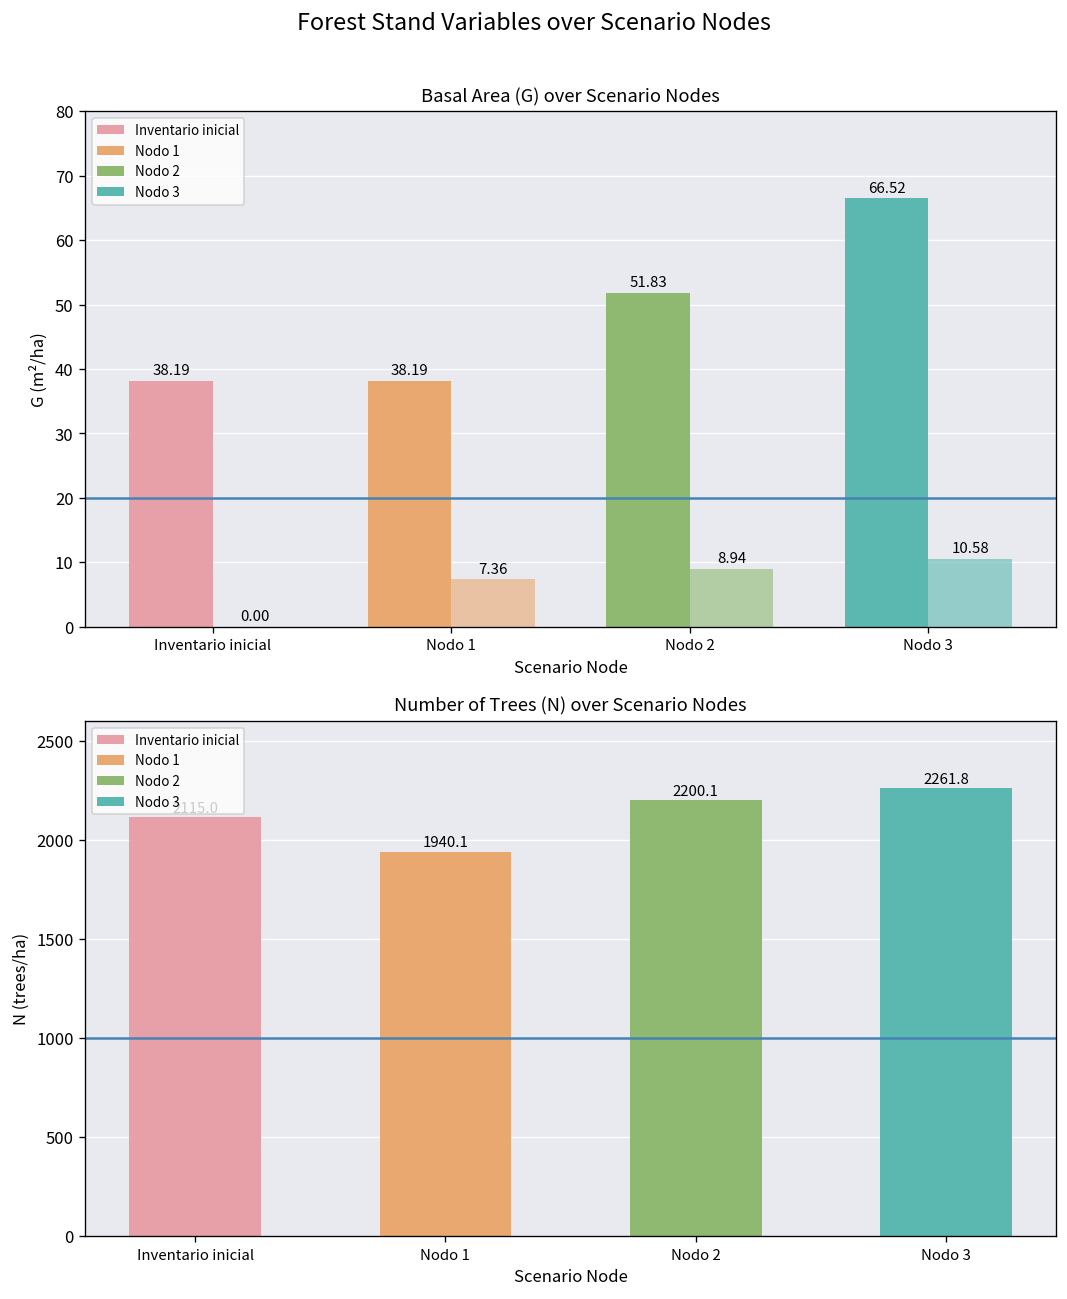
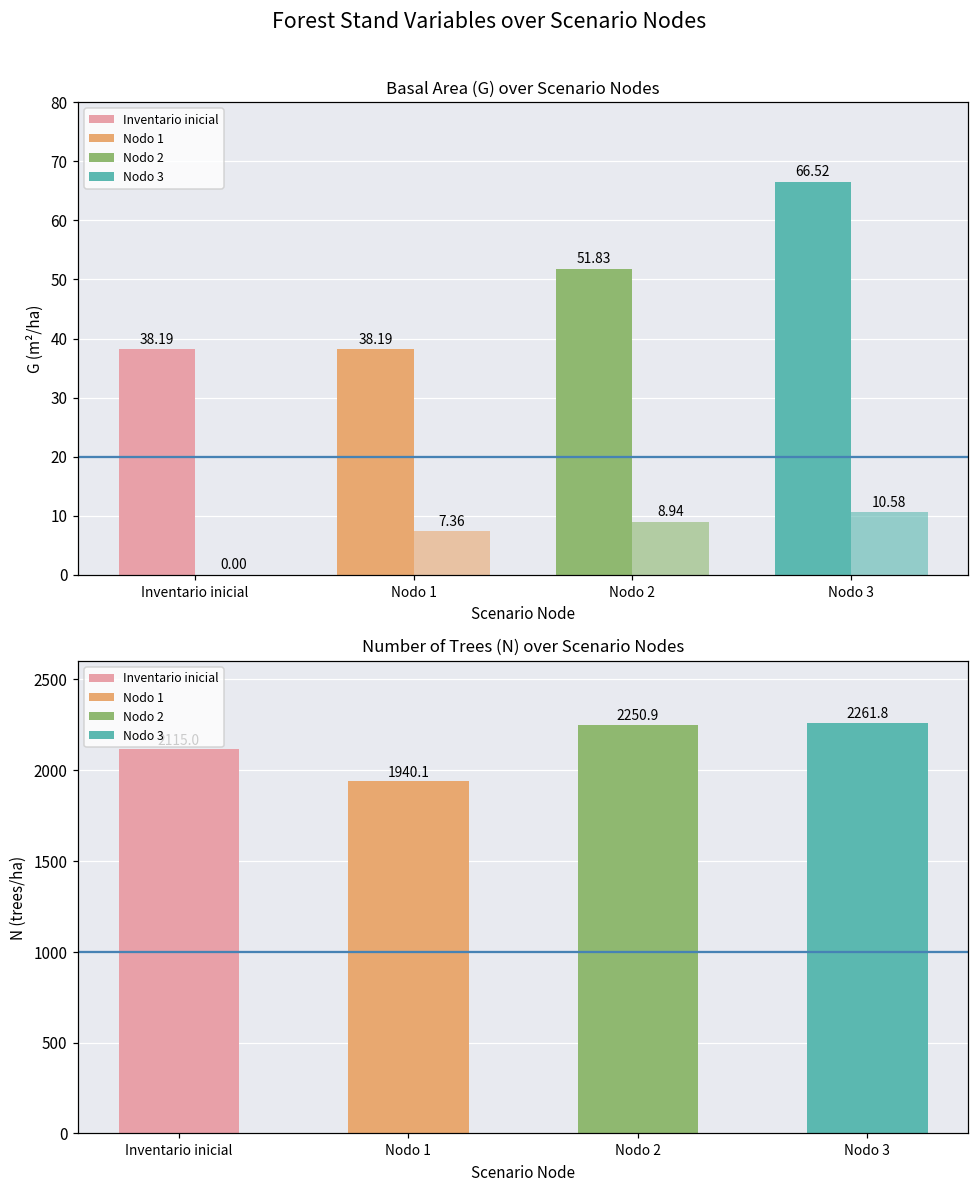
Number of Trees (N) over Scenario Nodes, Nodo 2: 2200.1 -> 2250.9
